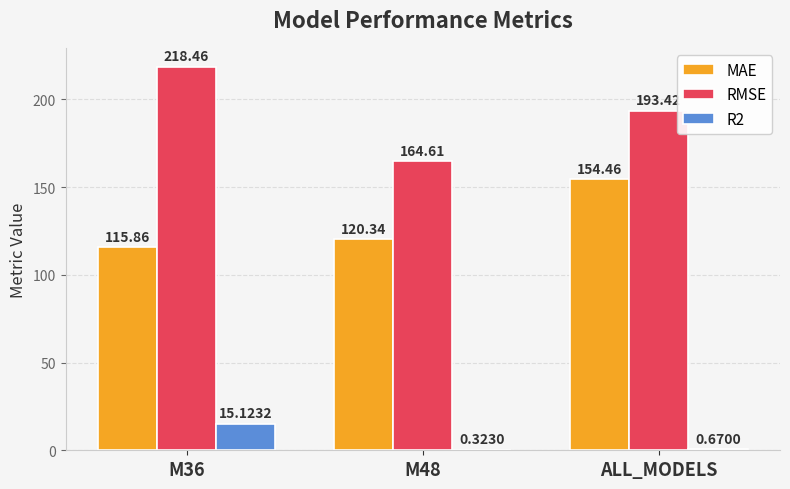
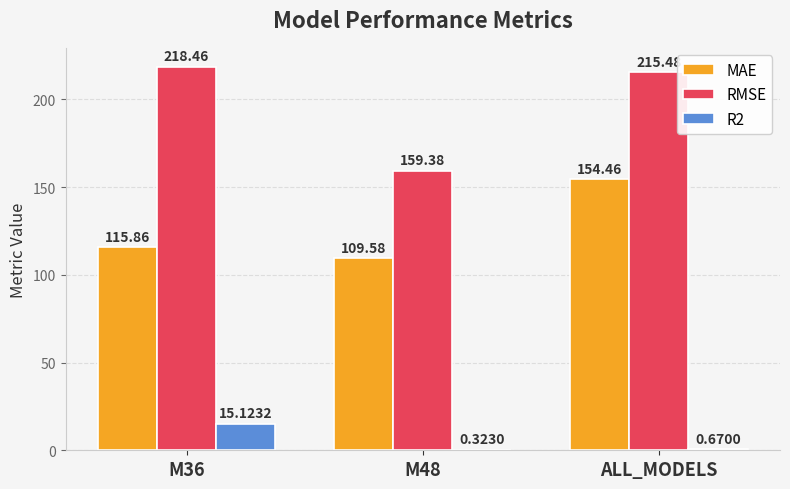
MAE, M48: 120.34 -> 109.58
RMSE, M48: 164.61 -> 159.38
RMSE, ALL_MODELS: 193.42 -> 215.48
